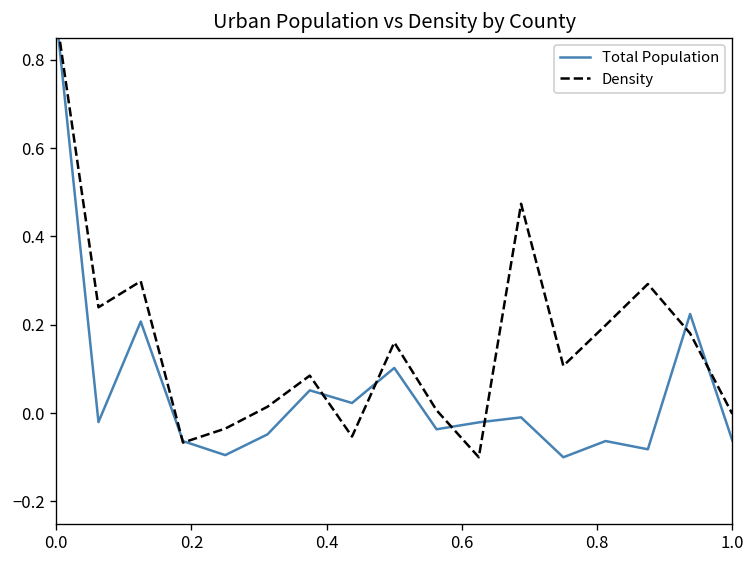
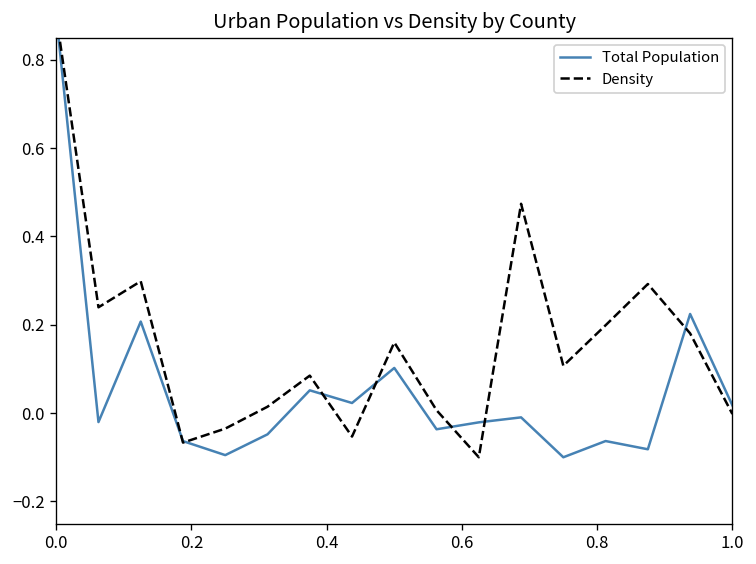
Total Population, 1.0: -0.06 -> 0.02
